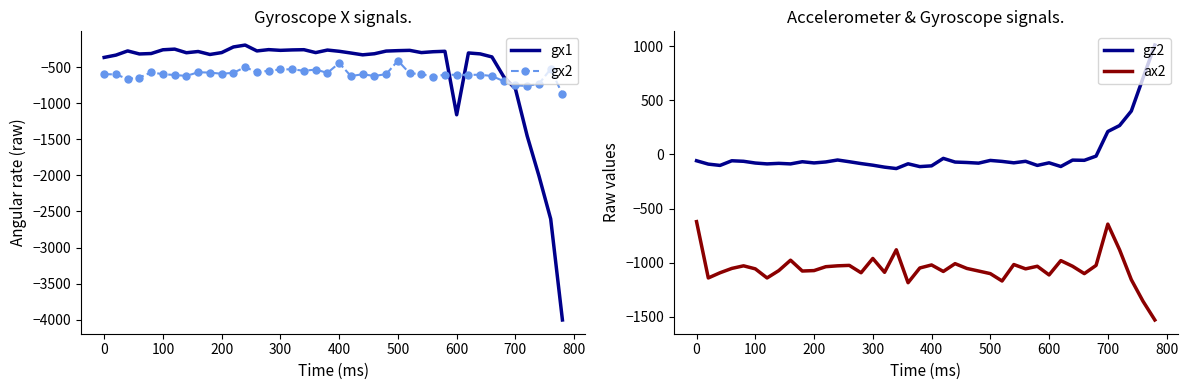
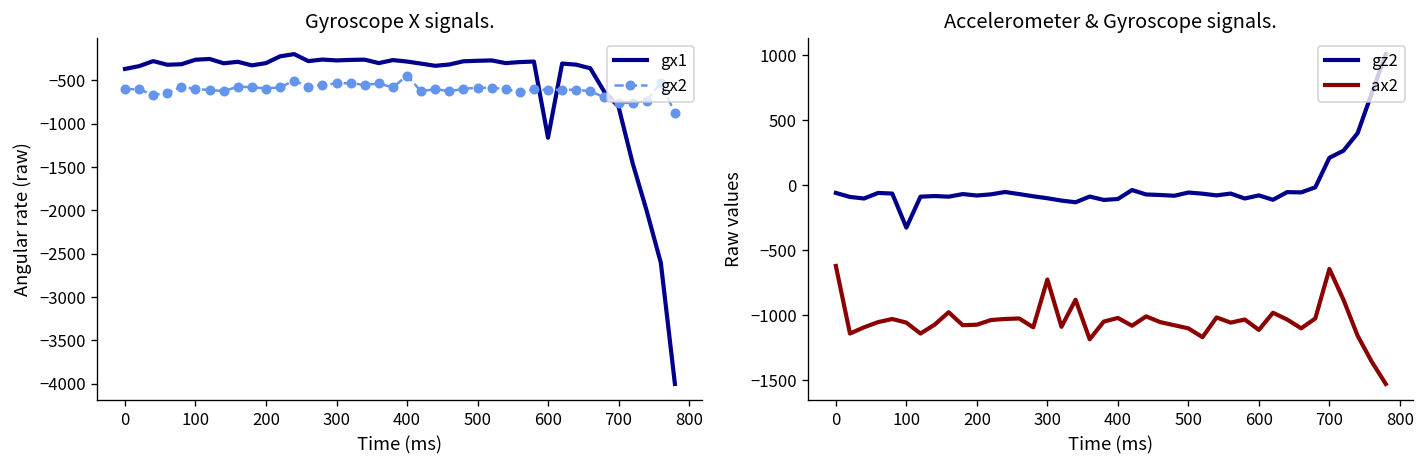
Gyroscope X signals., gx2, 500: -400 -> -600
Accelerometer & Gyroscope signals., gz2, 100: -80 -> -330
Accelerometer & Gyroscope signals., ax2, 300: -960 -> -720
